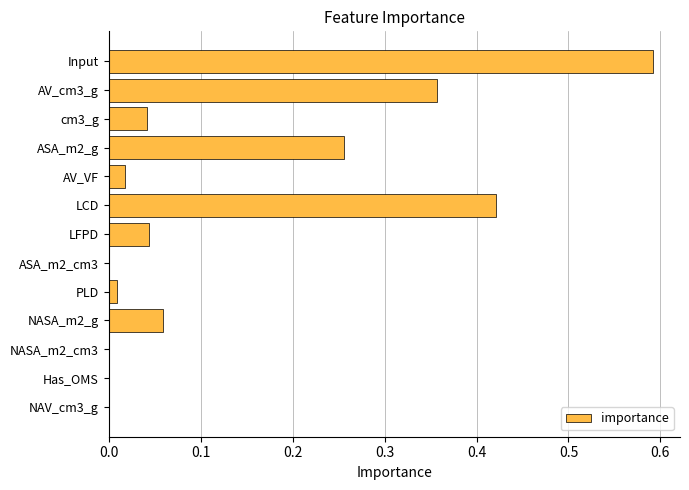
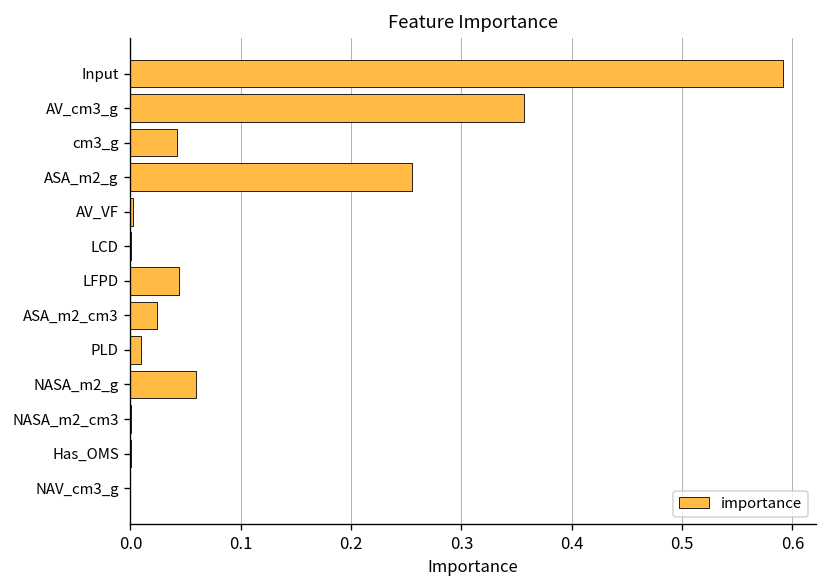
AV_VF: 0.02 -> 0.00
LCD: 0.42 -> 0.00
ASA_m2_cm3: 0.00 -> 0.02
